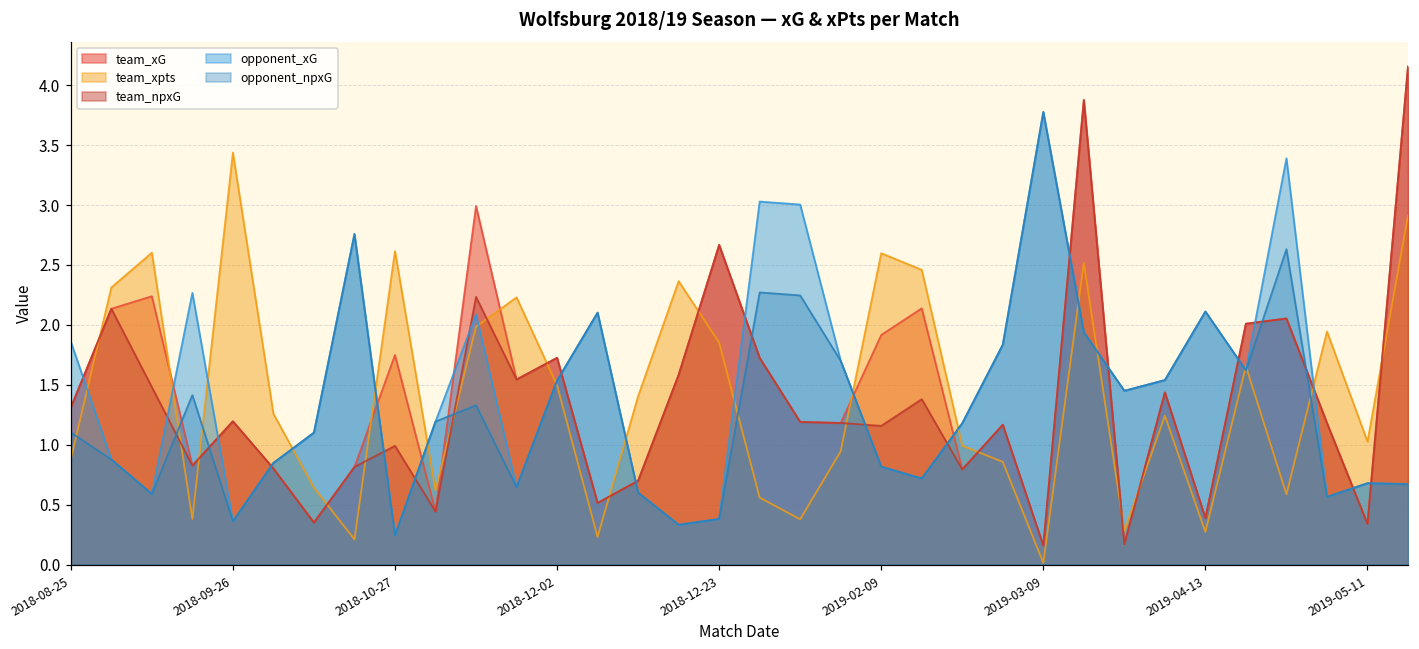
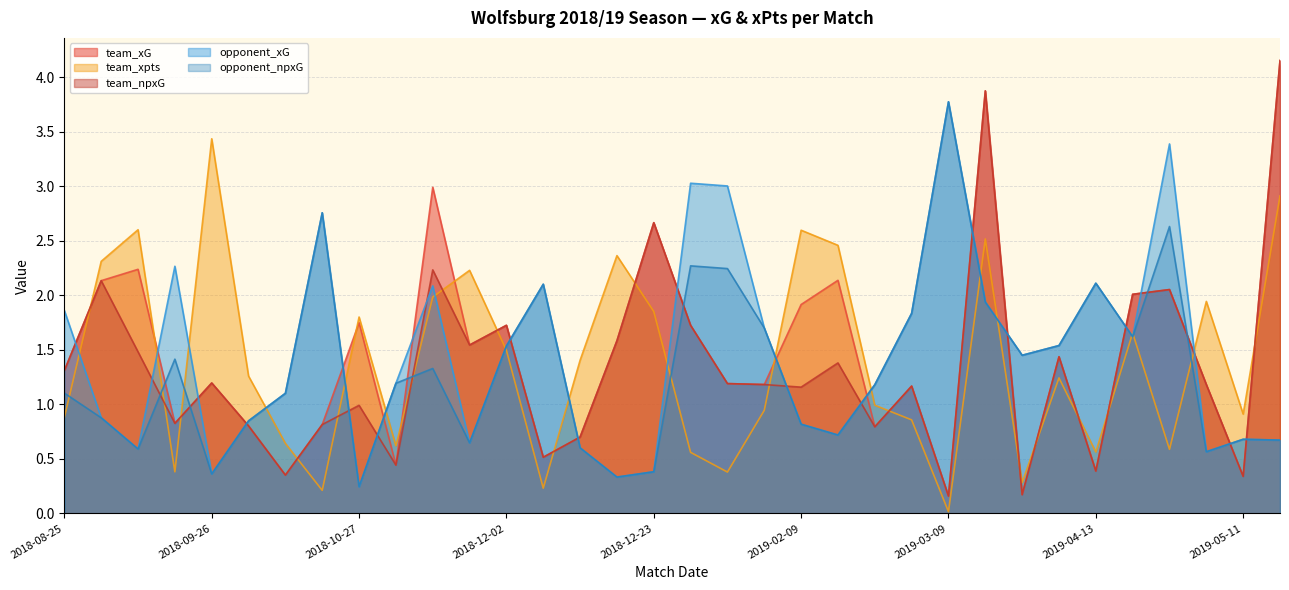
team_xpts, 2018-10-27: 2.62 -> 1.80
team_xpts, 2019-04-13: 0.27 -> 0.56
team_xpts, 2019-05-11: 1.03 -> 0.91
